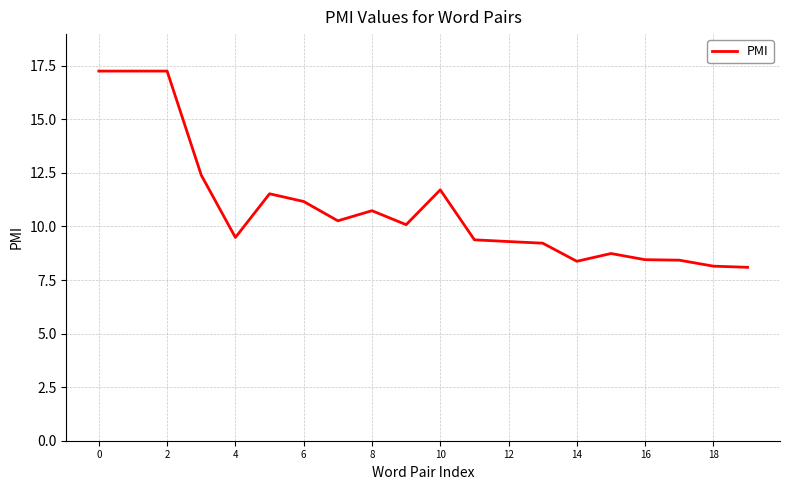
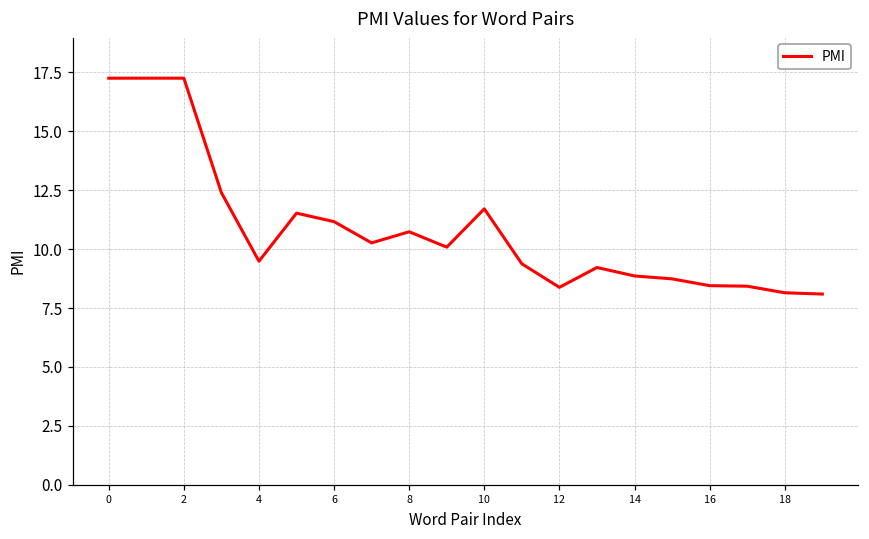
12: 9.3 -> 8.4
14: 8.4 -> 8.9
